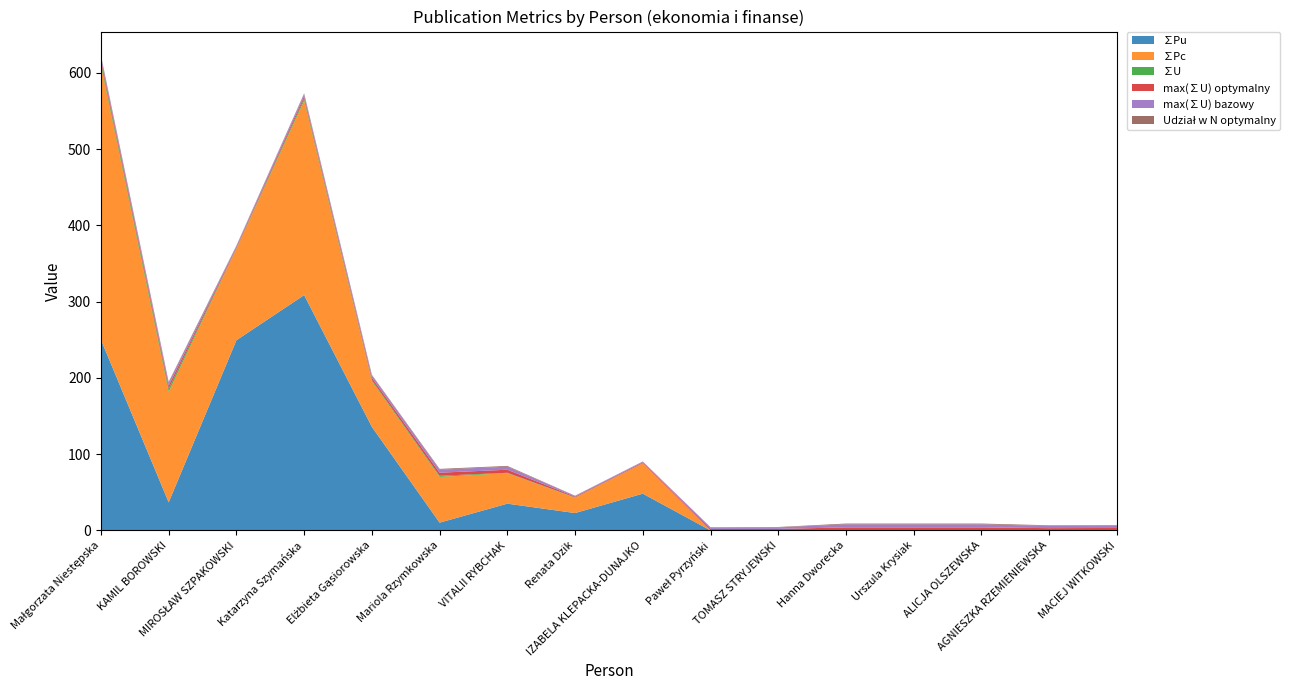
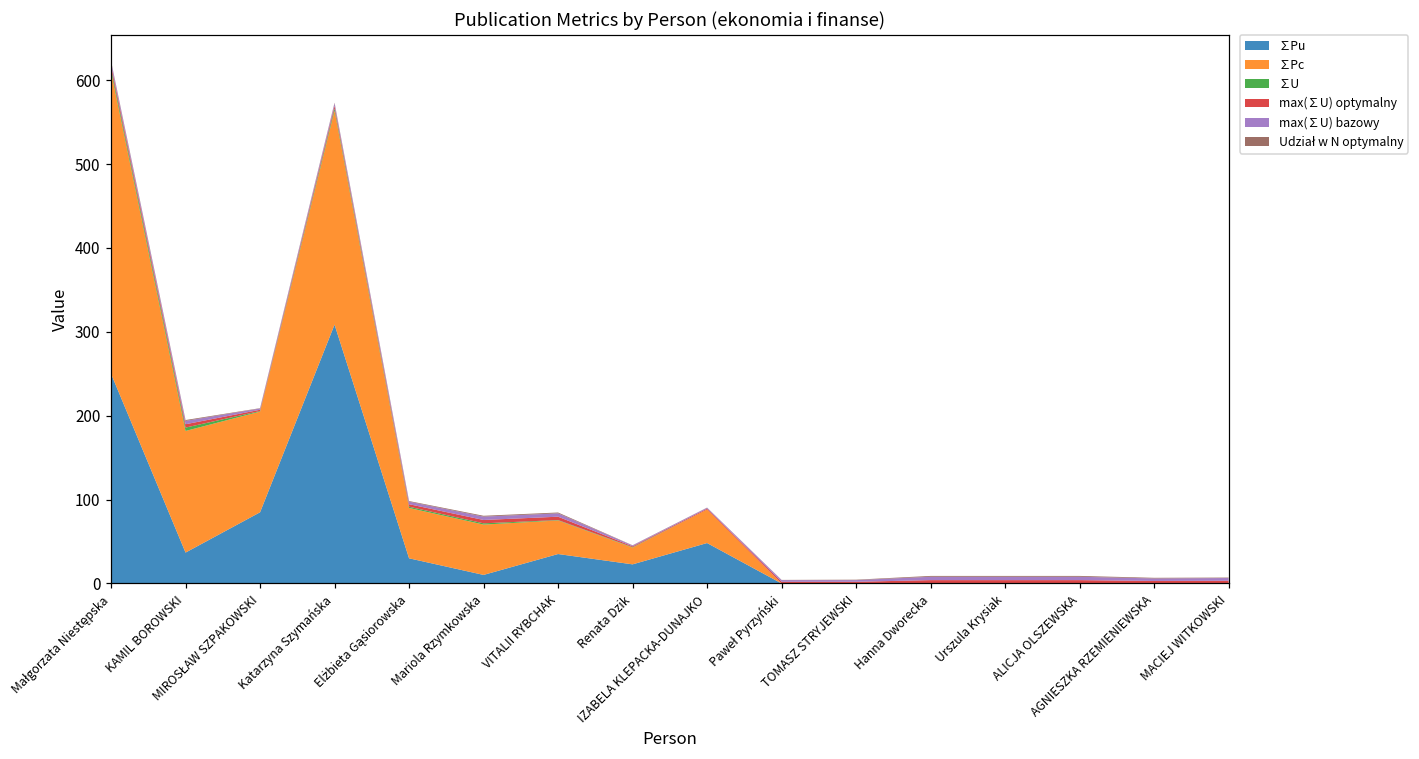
∑Pu, MIROSŁAW SZPAKOWSKI: 250 -> 80
∑Pu, Elżbieta Gąsiorowska: 140 -> 30
